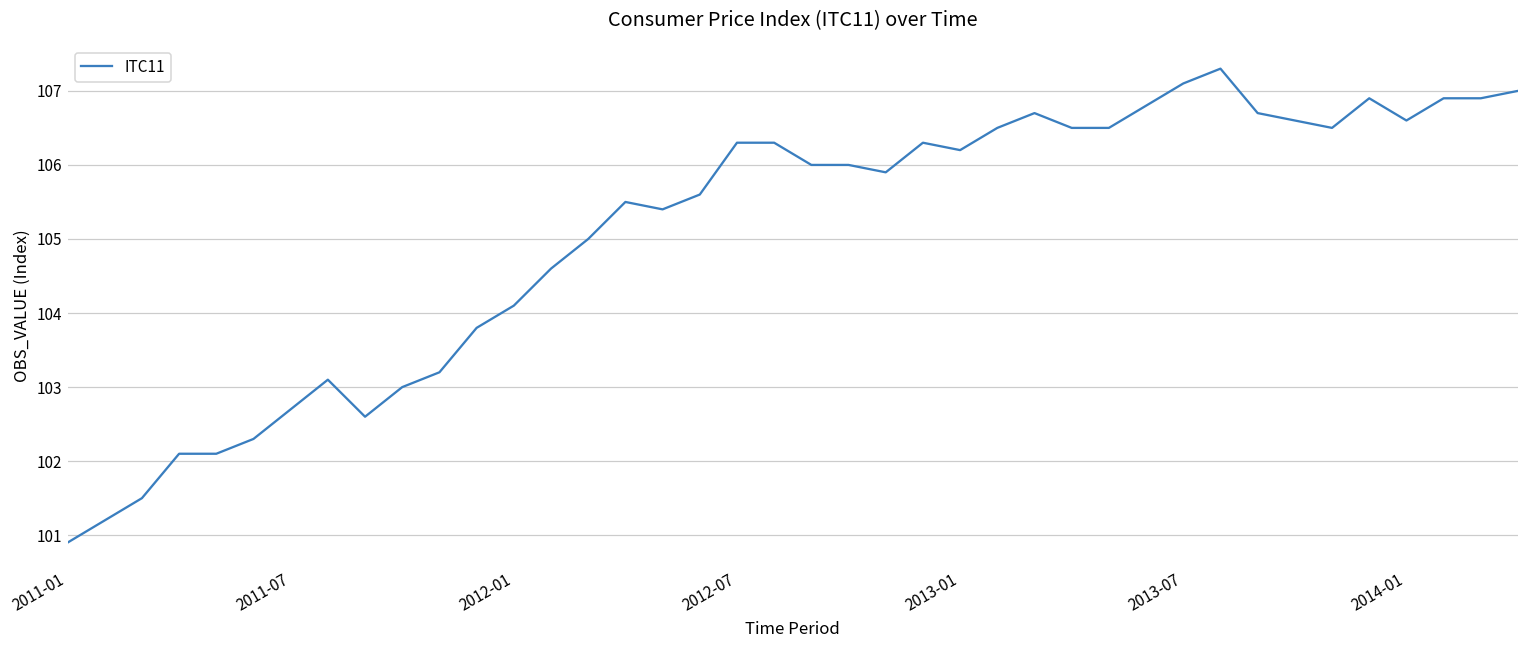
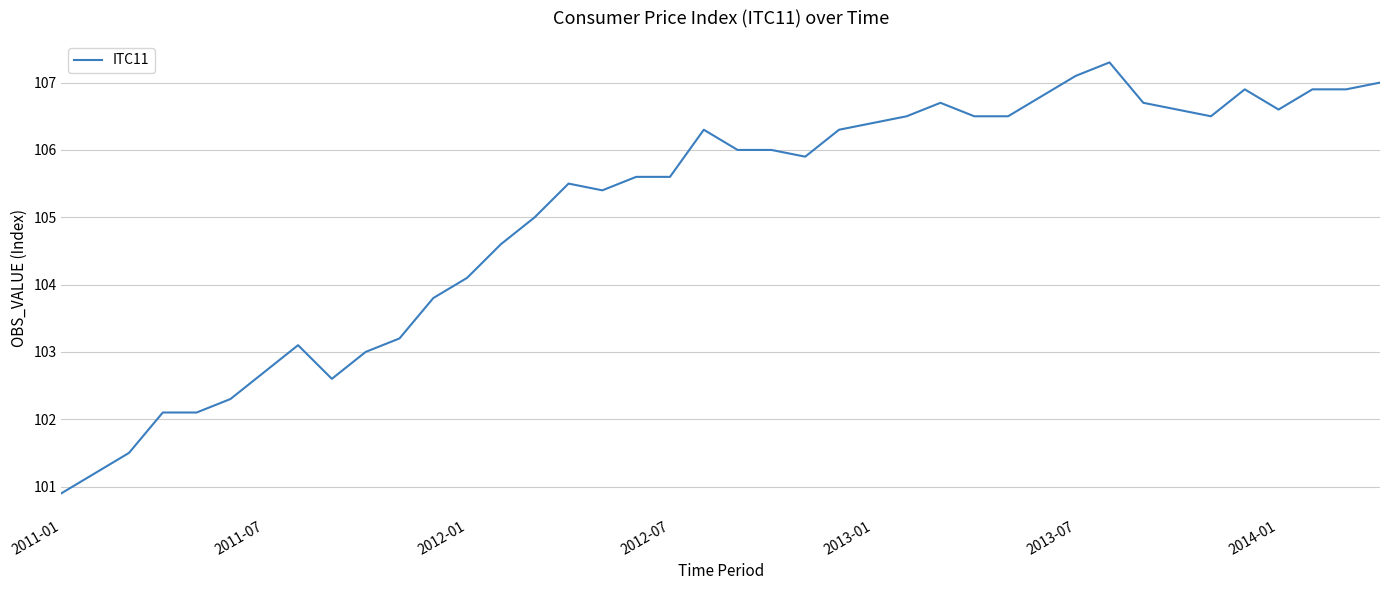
2012-07: 106.3 -> 105.6
2013-01: 106.2 -> 106.4
